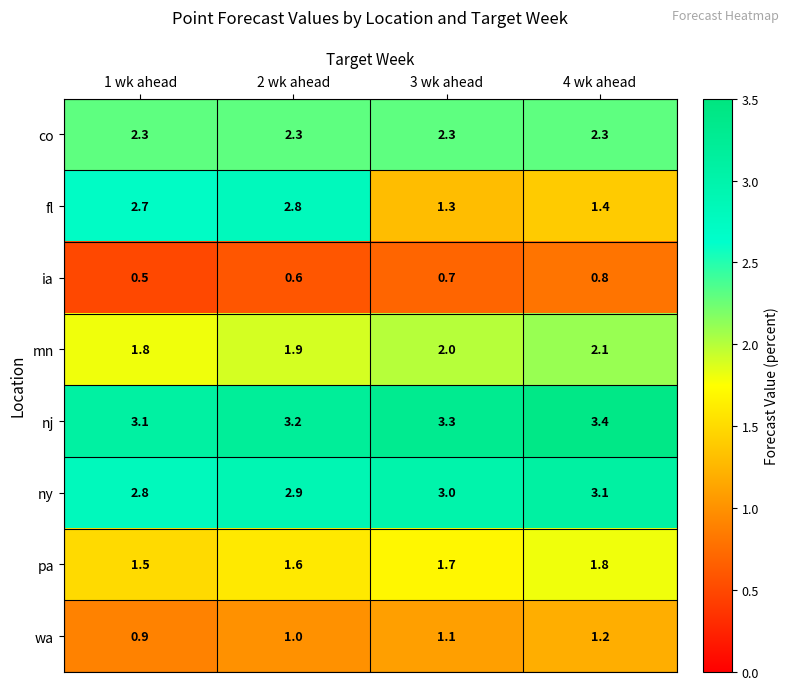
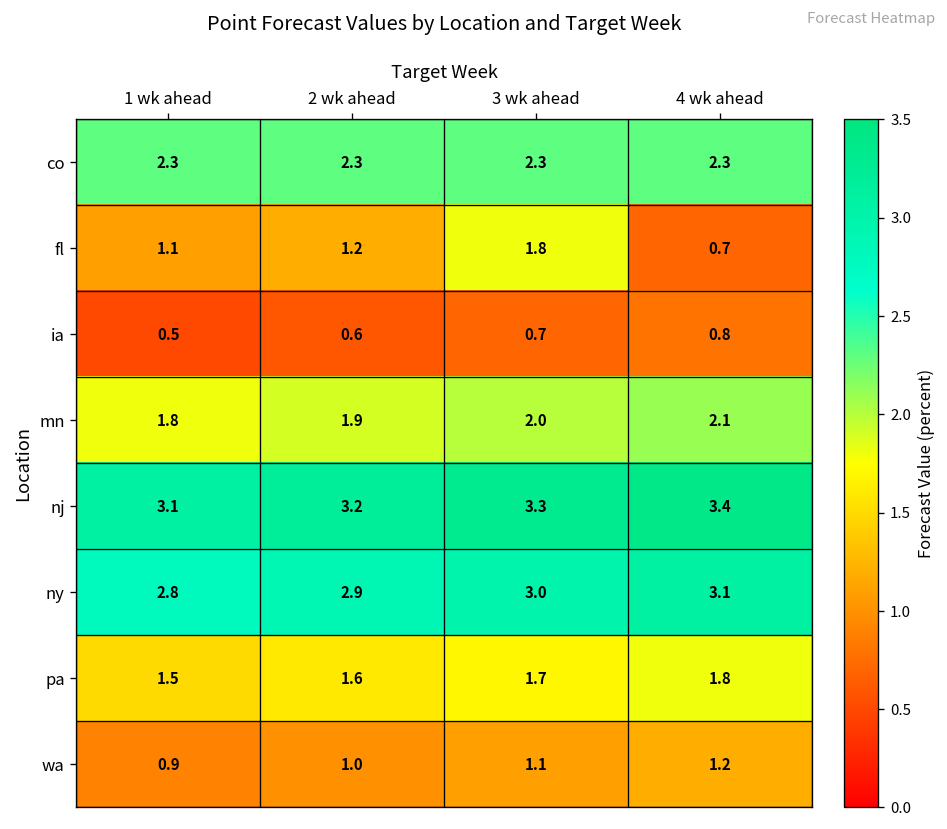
fl, 1 wk ahead: 2.7 -> 1.1
fl, 2 wk ahead: 2.8 -> 1.2
fl, 3 wk ahead: 1.3 -> 1.8
fl, 4 wk ahead: 1.4 -> 0.7
